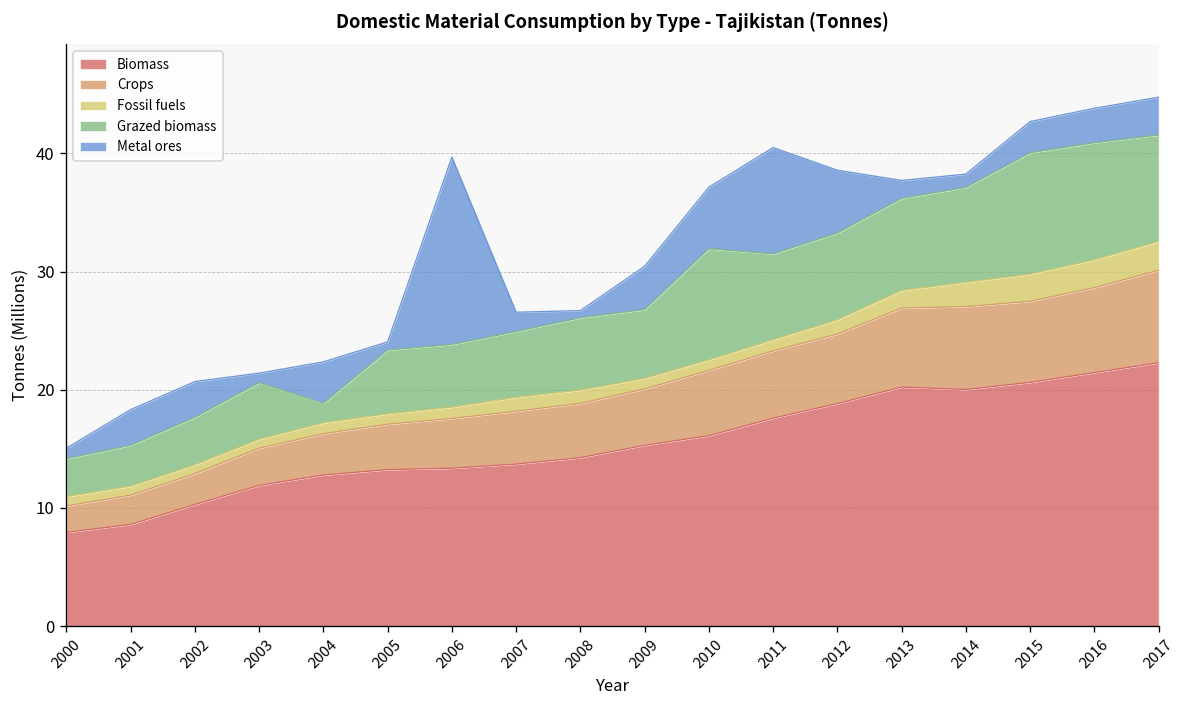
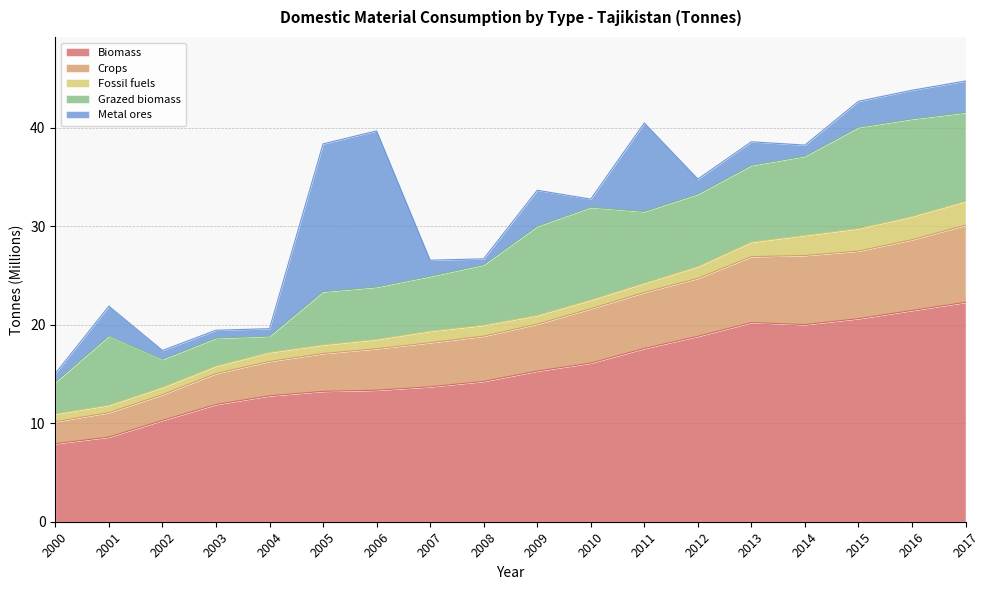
Grazed biomass, 2001: 3 -> 7
Grazed biomass, 2002: 4 -> 3
Metal ores, 2002: 3 -> 1
Grazed biomass, 2003: 5 -> 3
Metal ores, 2004: 4 -> 1
Metal ores, 2005: 1 -> 15
Grazed biomass, 2009: 6 -> 9
Metal ores, 2010: 5 -> 1
Metal ores, 2012: 5 -> 2
Metal ores, 2013: 1.5 -> 2.4
